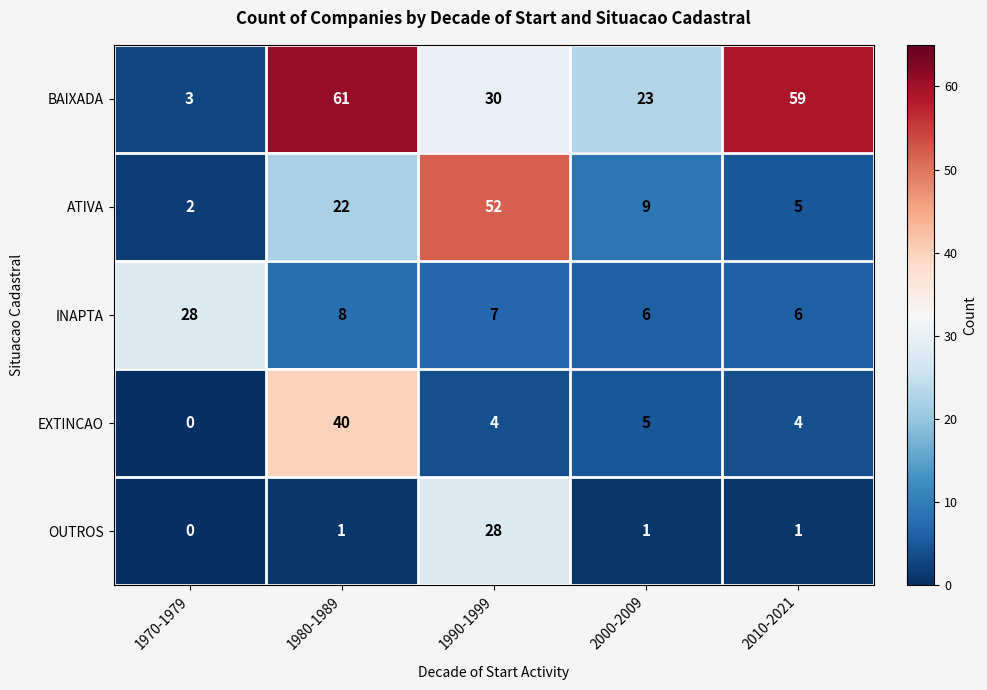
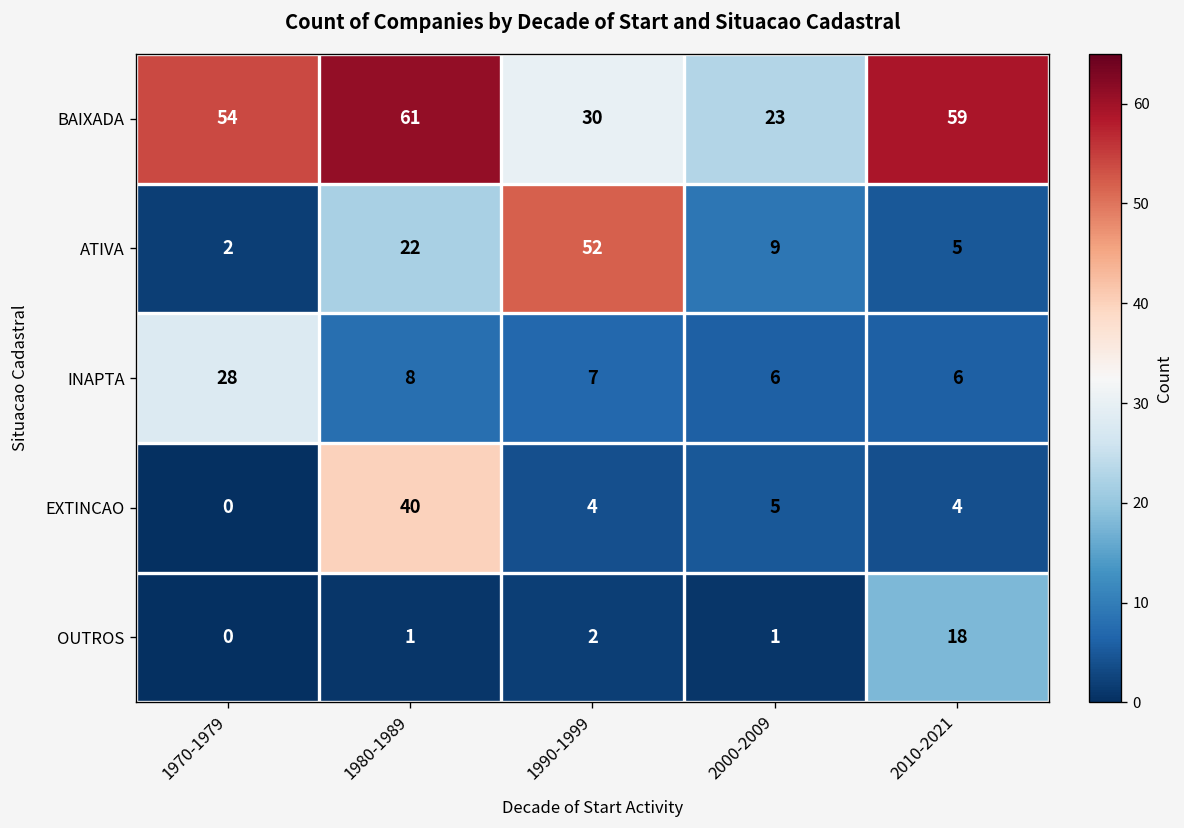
BAIXADA, 1970-1979: 3 -> 54
OUTROS, 1990-1999: 28 -> 2
OUTROS, 2010-2021: 1 -> 18
